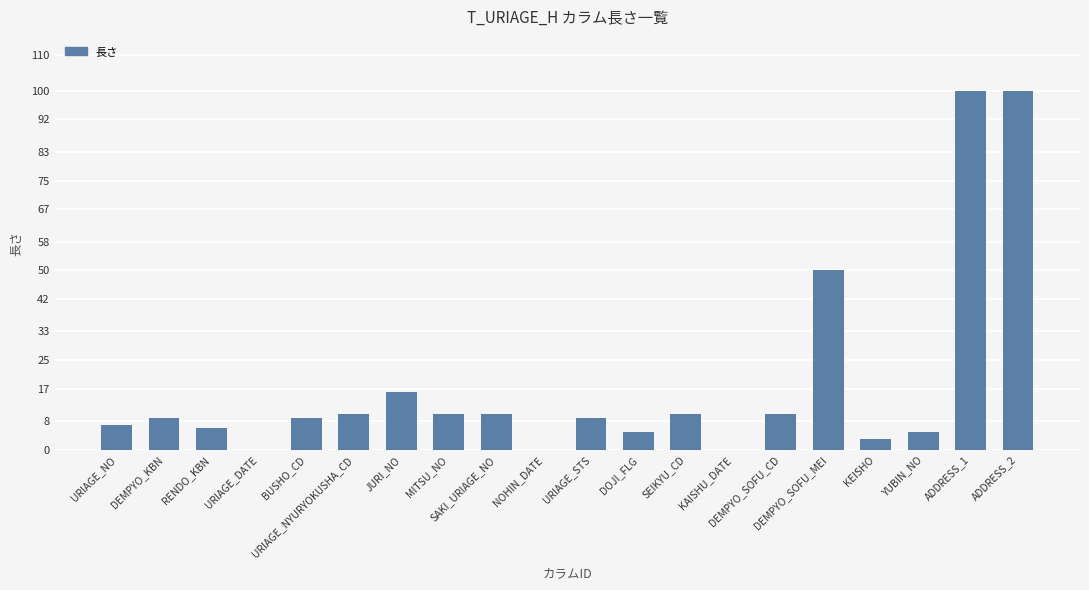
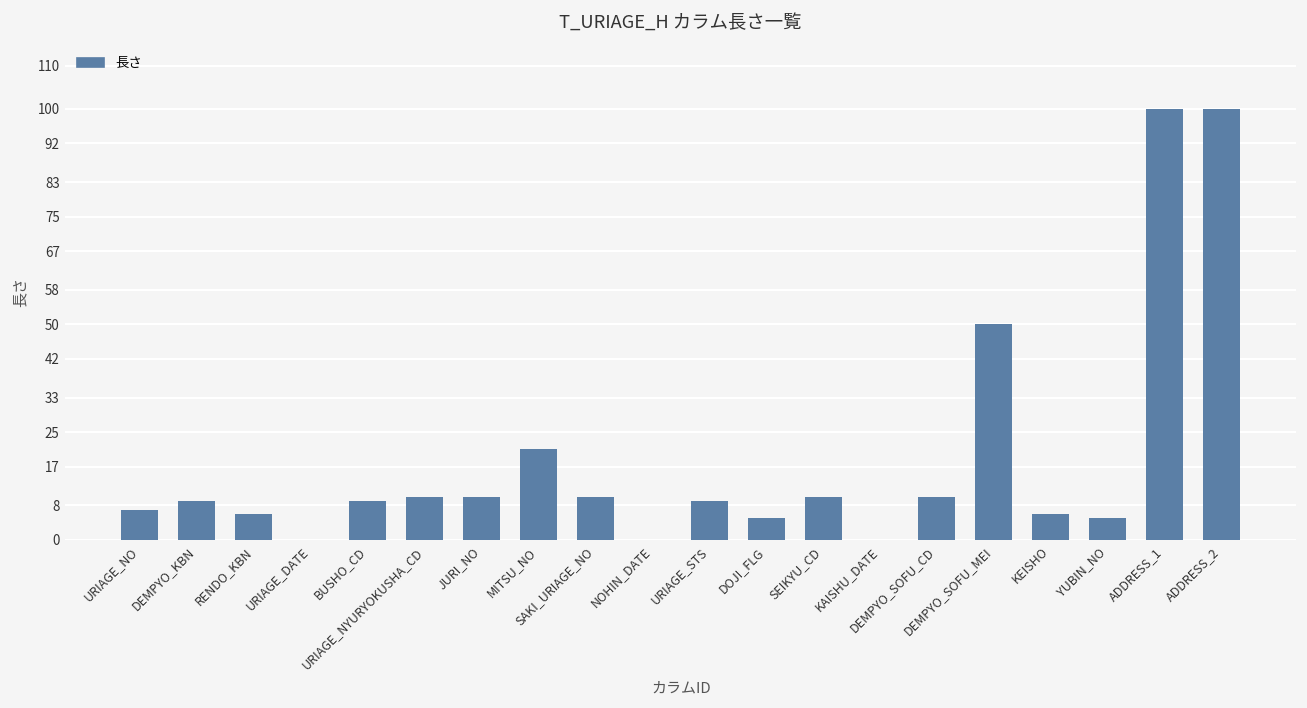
JURI_NO: 16 -> 10
MITSU_NO: 10 -> 21
KEISHO: 3 -> 6
